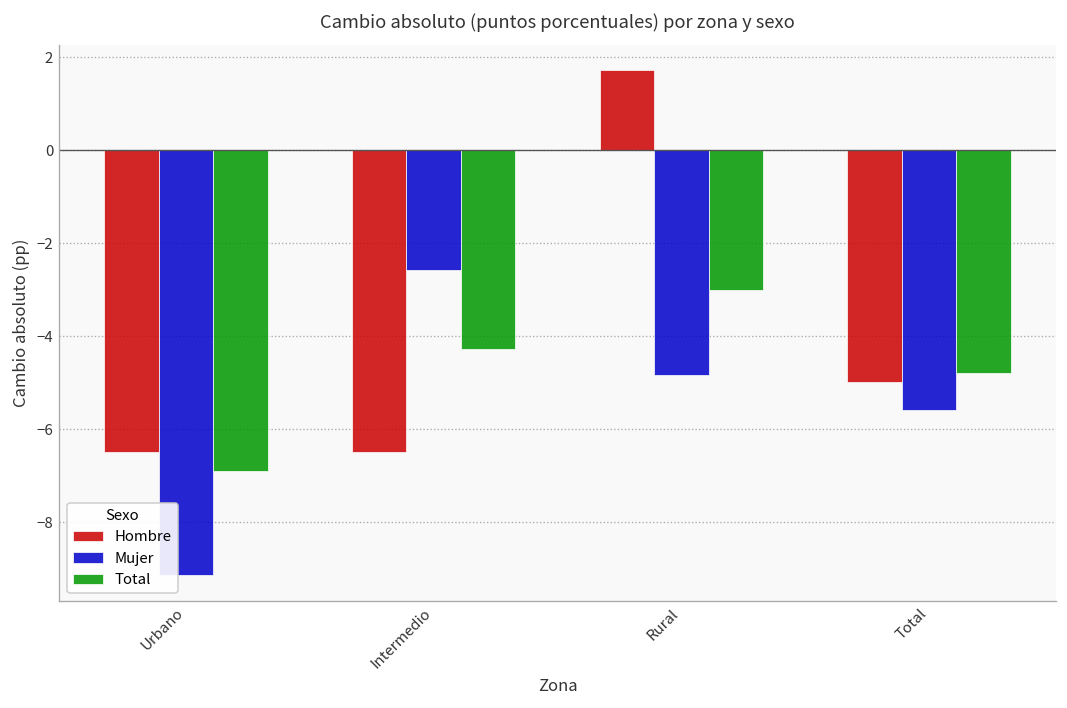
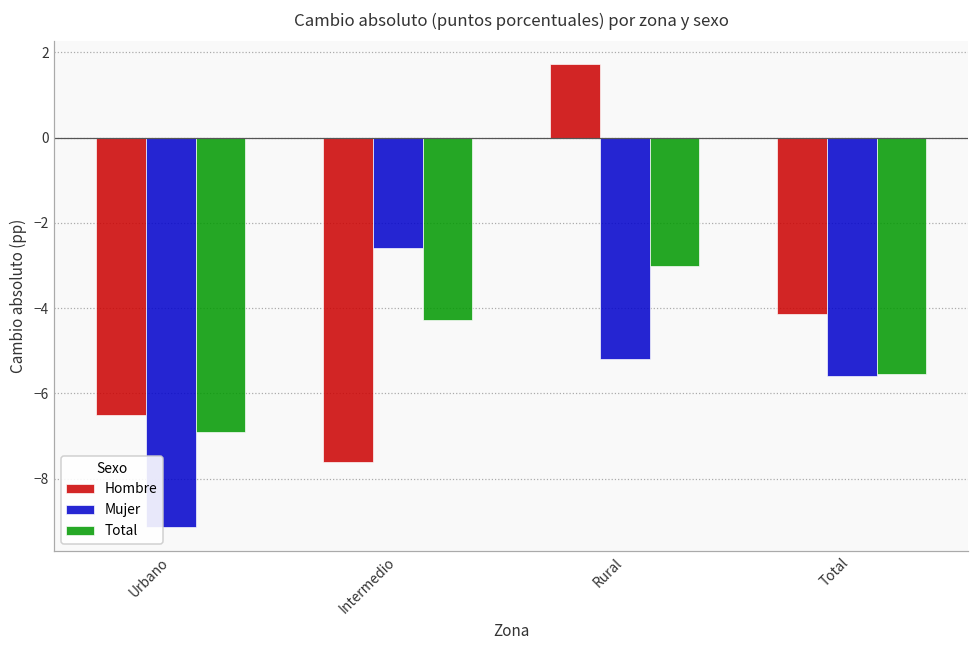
Hombre, Intermedio: -6.5 -> -7.6
Mujer, Rural: -4.8 -> -5.2
Hombre, Total: -5.0 -> -4.1
Total, Total: -4.8 -> -5.5
